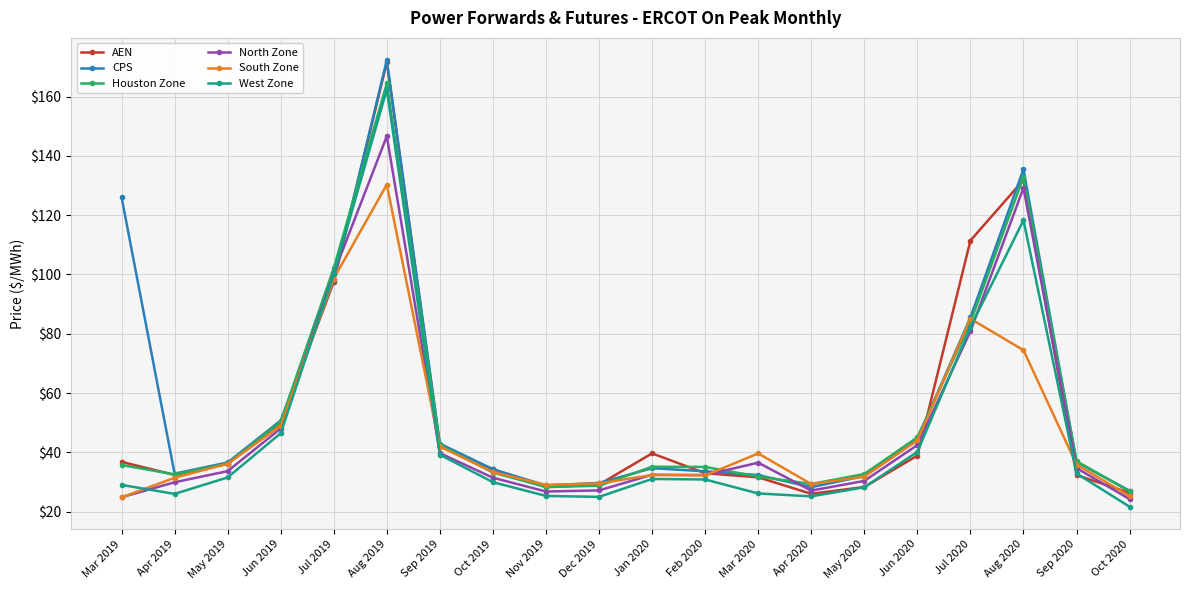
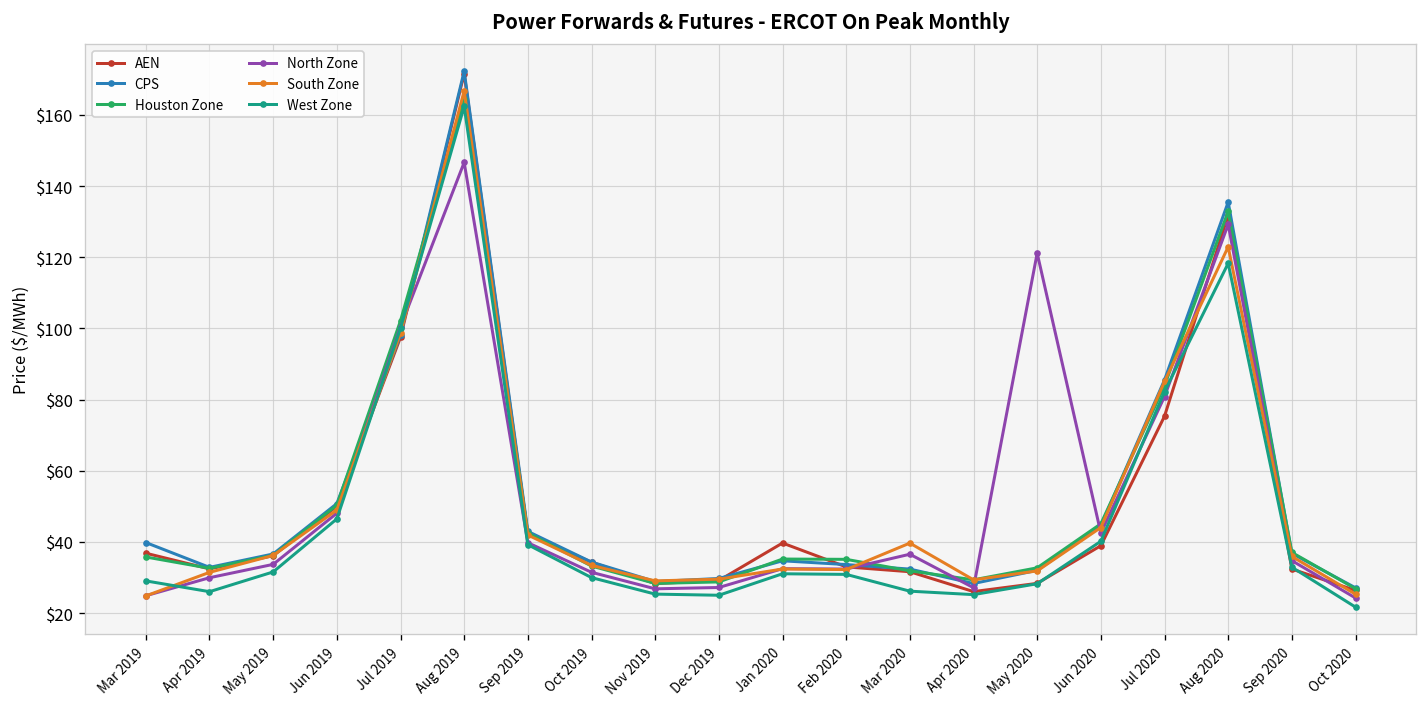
CPS, Mar 2019: $126 -> $40
South Zone, Aug 2019: $130 -> $167
North Zone, May 2020: $30 -> $121
AEN, Jul 2020: $111 -> $75
South Zone, Aug 2020: $74 -> $123
